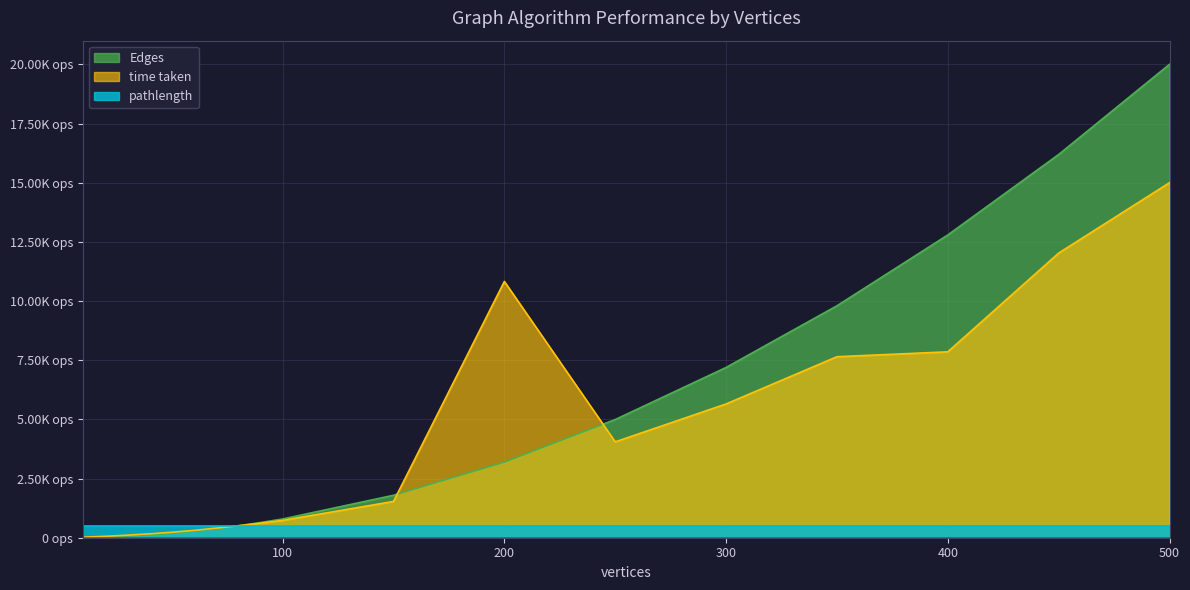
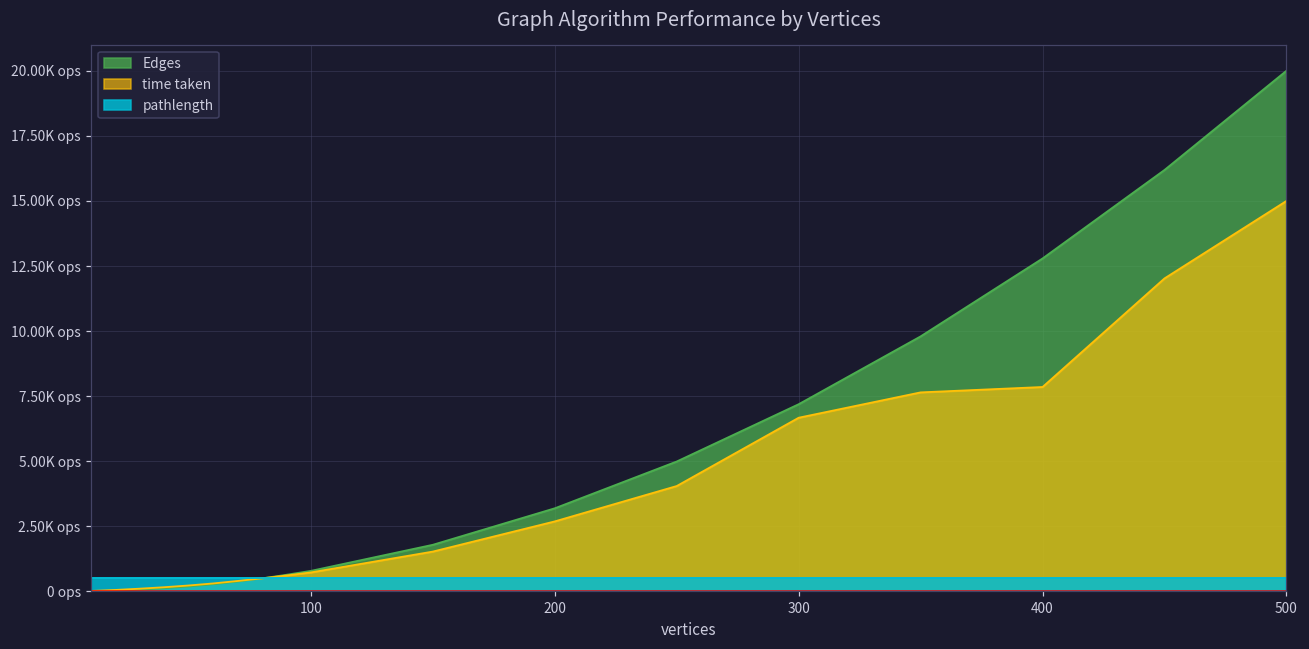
time taken, 200: 10.8K ops -> 2.7K ops
time taken, 300: 5.7K ops -> 6.7K ops
